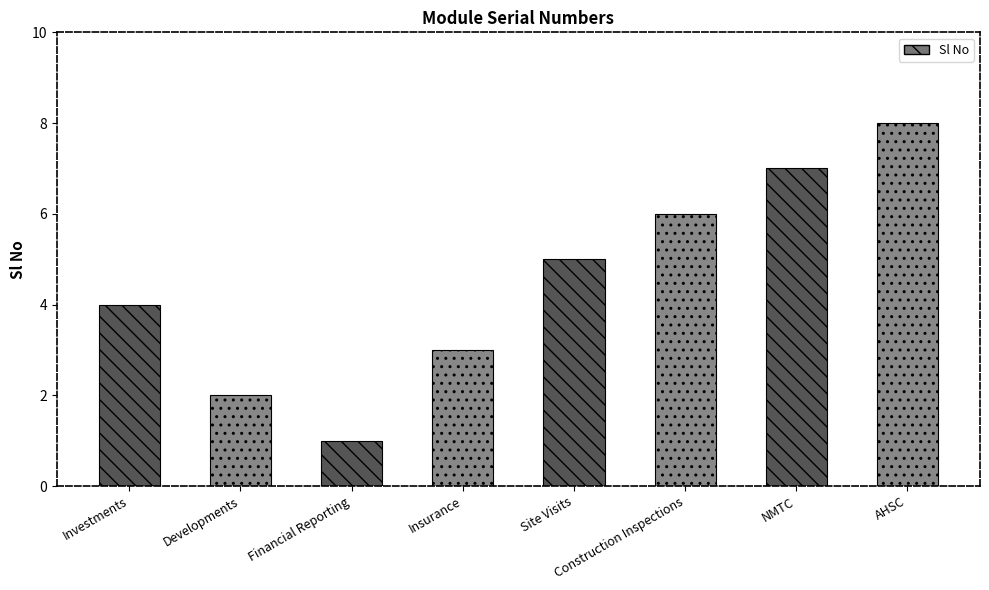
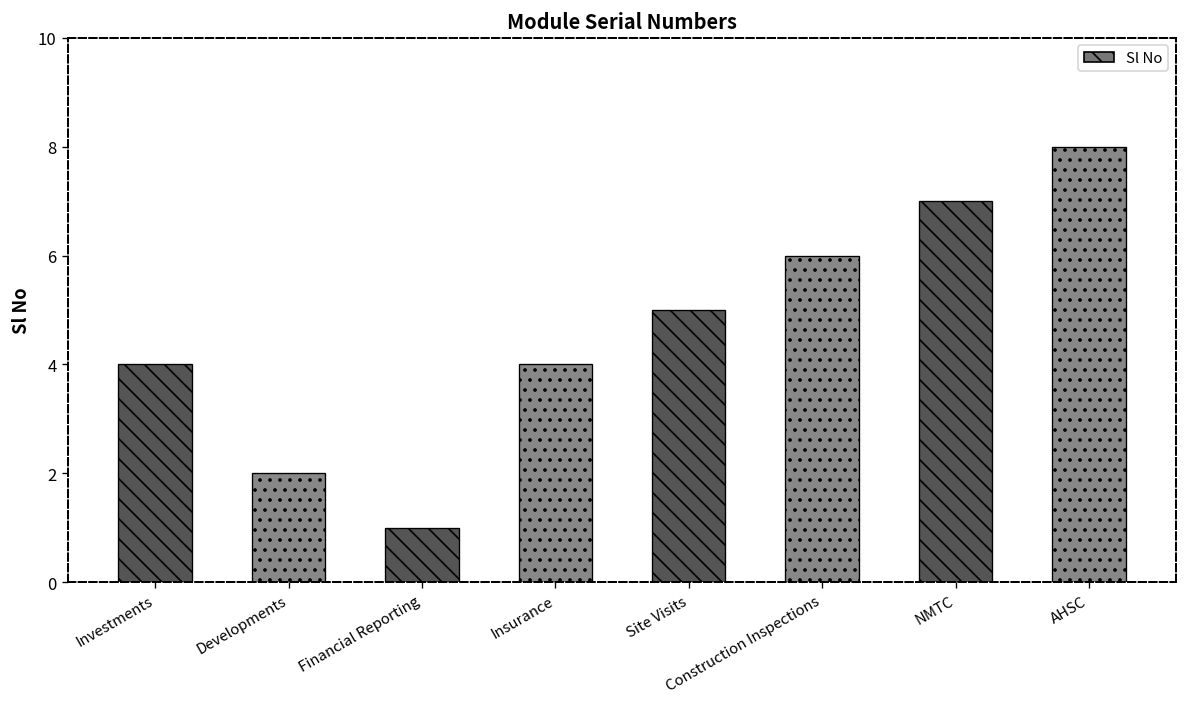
Insurance: 3 -> 4
